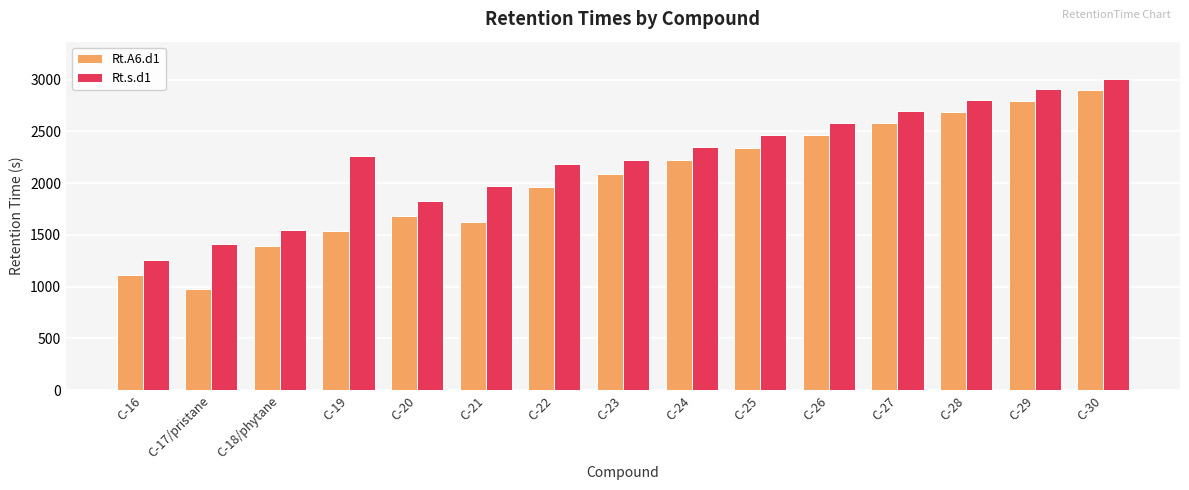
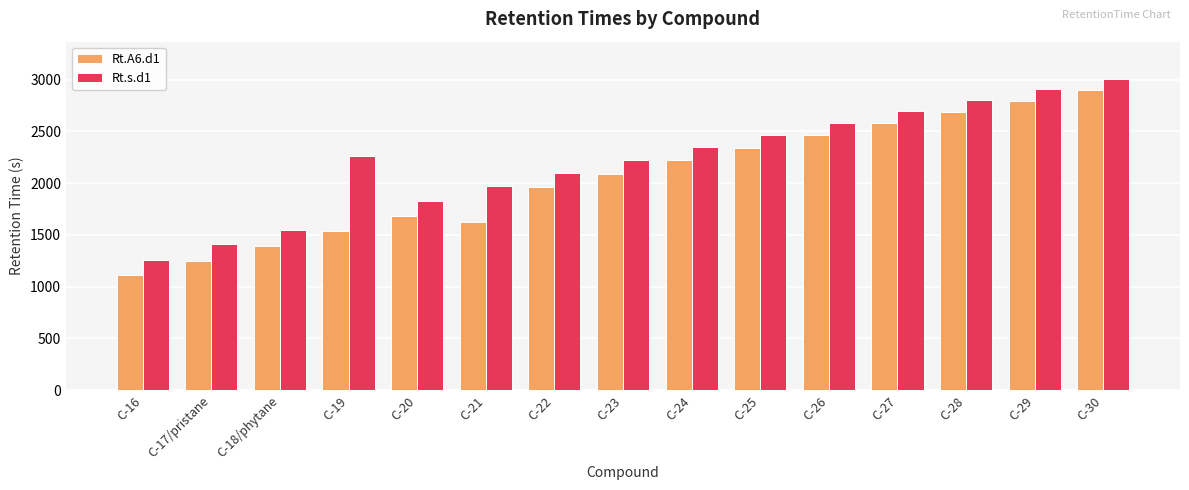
Rt.A6.d1, C-17/pristane: 980 -> 1250
Rt.s.d1, C-22: 2190 -> 2100
